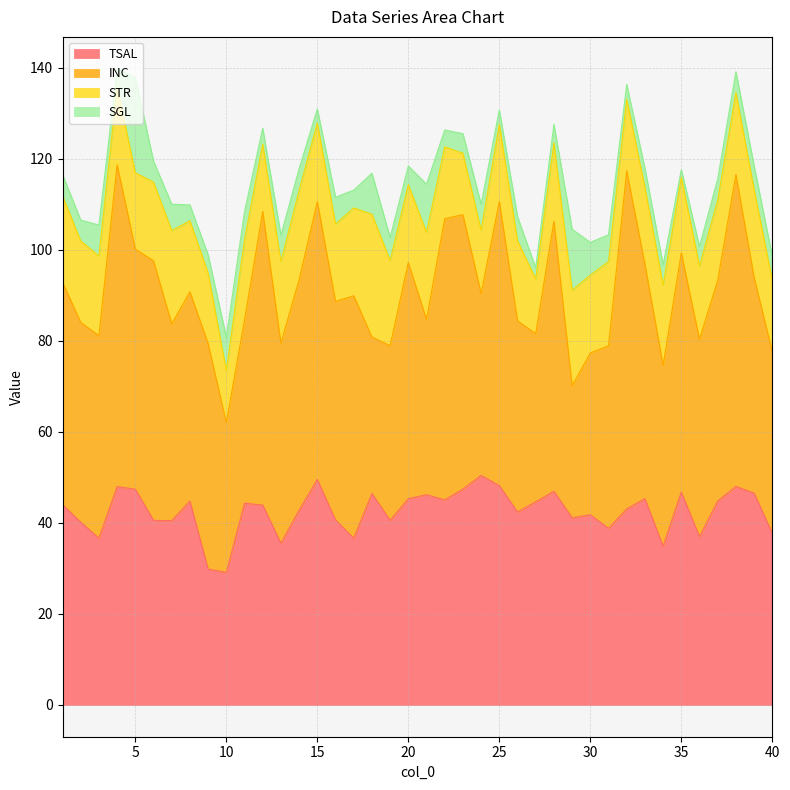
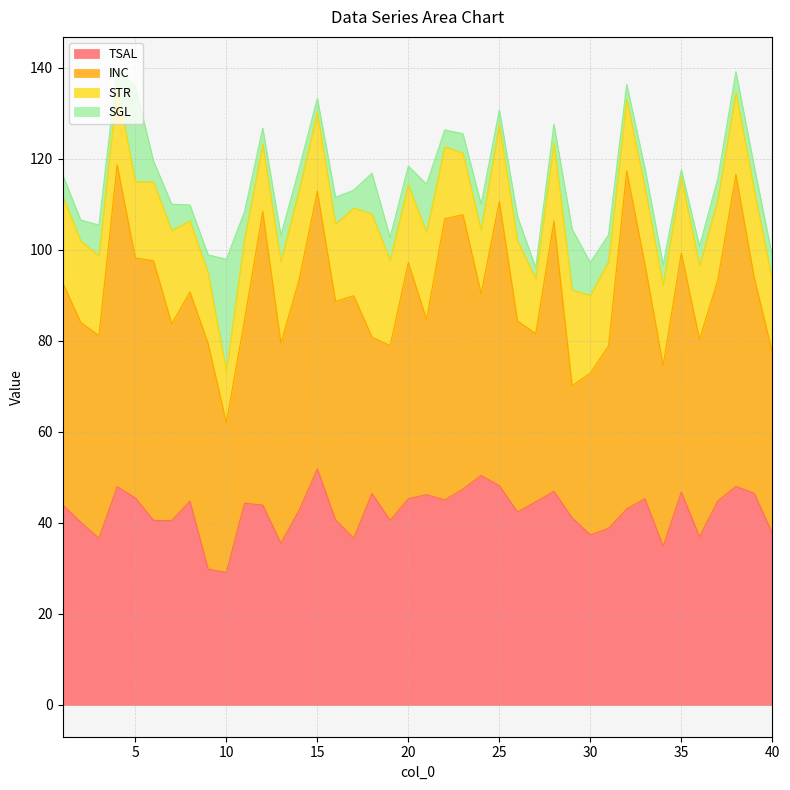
TSAL, 5: 47 -> 45
SGL, 10: 7 -> 25
TSAL, 15: 50 -> 52
TSAL, 30: 42 -> 37
